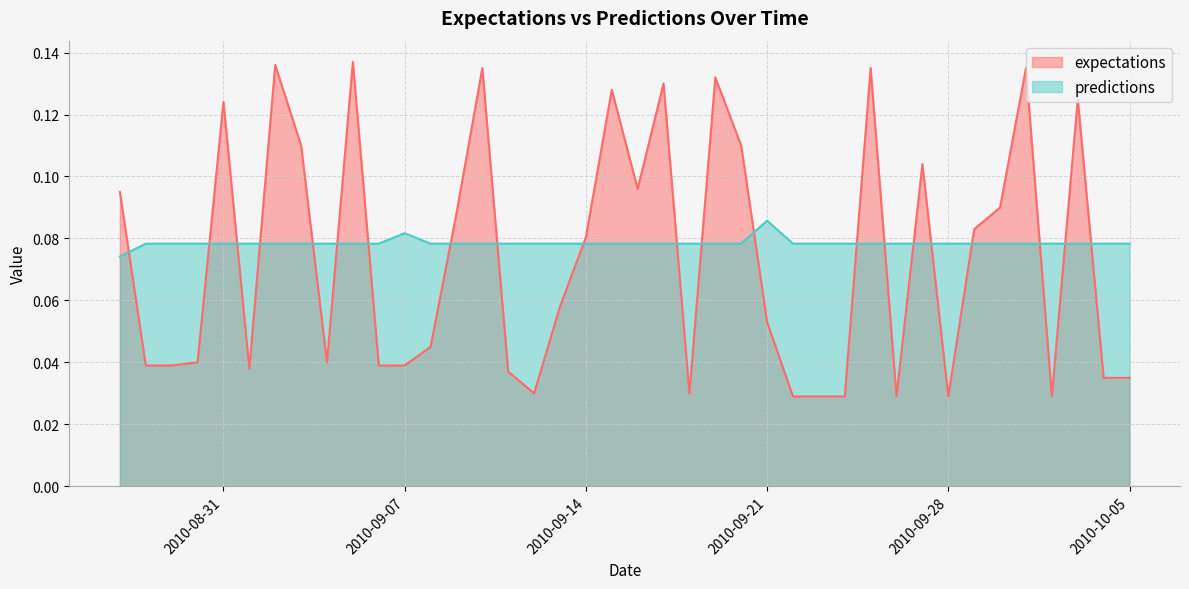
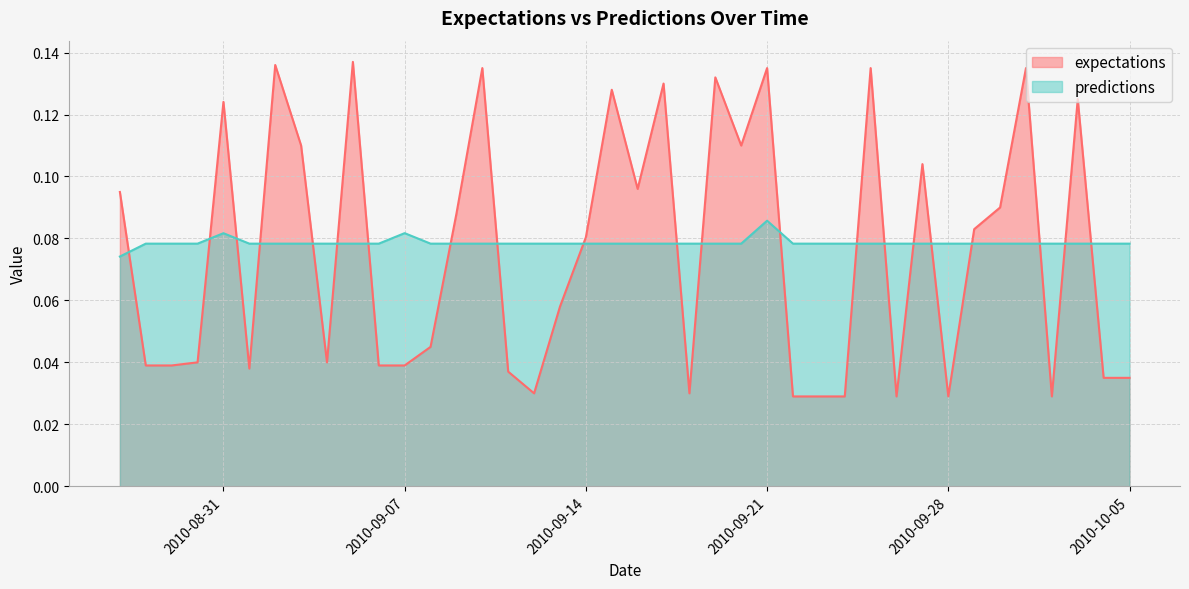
predictions, 2010-08-31: 0.078 -> 0.082
expectations, 2010-09-21: 0.053 -> 0.135
